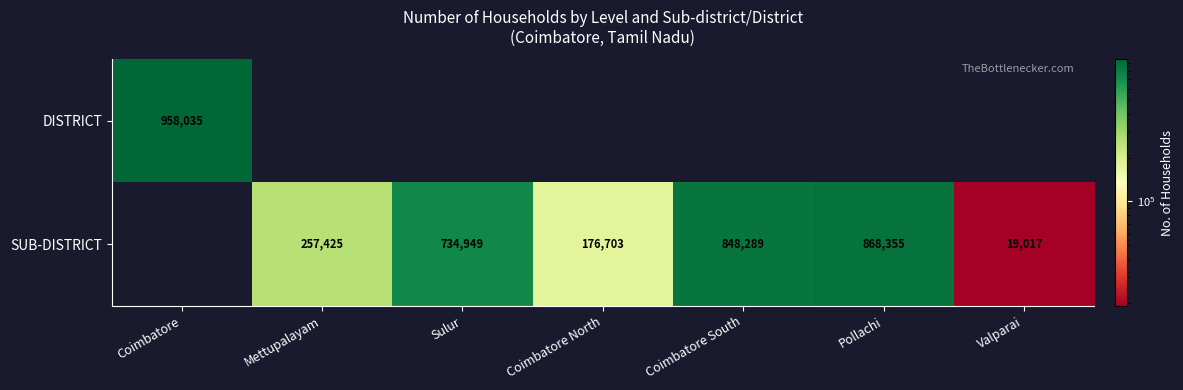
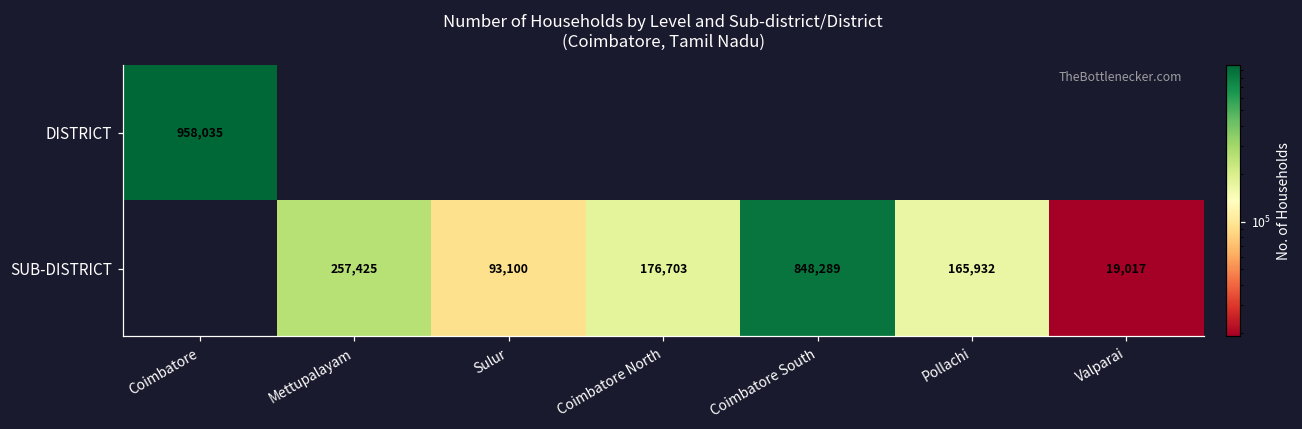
SUB-DISTRICT, Sulur: 734,949 -> 93,100
SUB-DISTRICT, Pollachi: 868,355 -> 165,932
